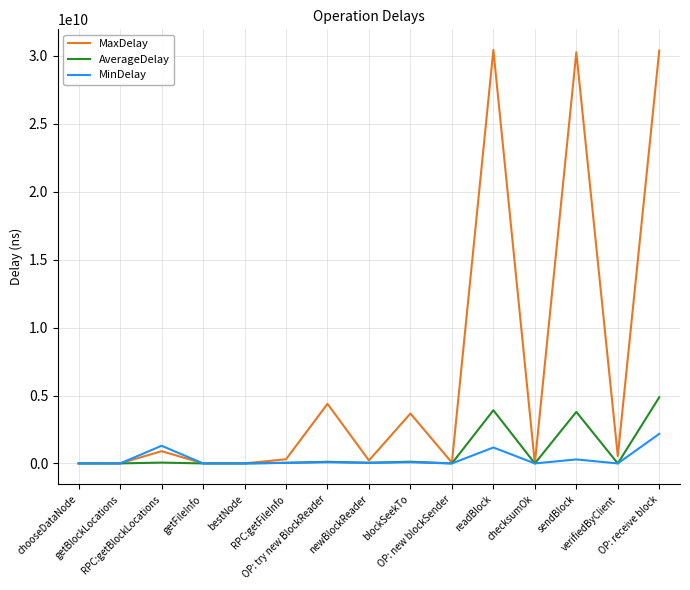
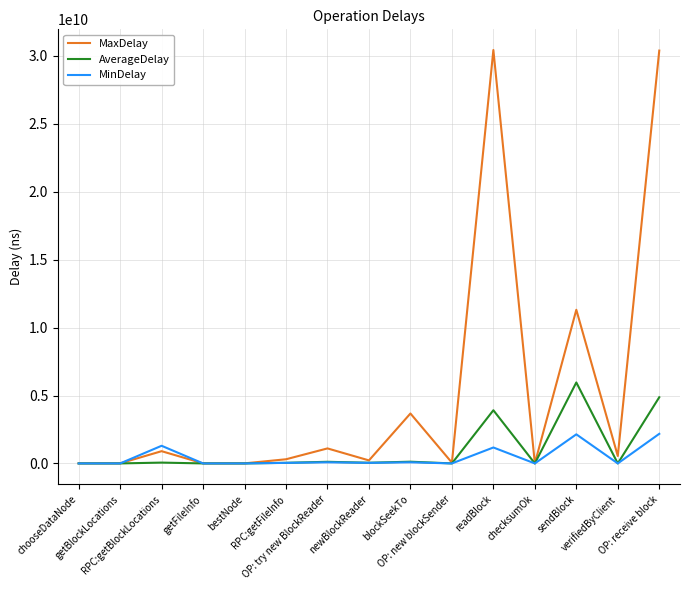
MaxDelay, OP: try new BlockReader: 4400000000 -> 1100000000
MaxDelay, sendBlock: 30300000000 -> 11300000000
AverageDelay, sendBlock: 3800000000 -> 6000000000
MinDelay, sendBlock: 300000000 -> 2100000000
